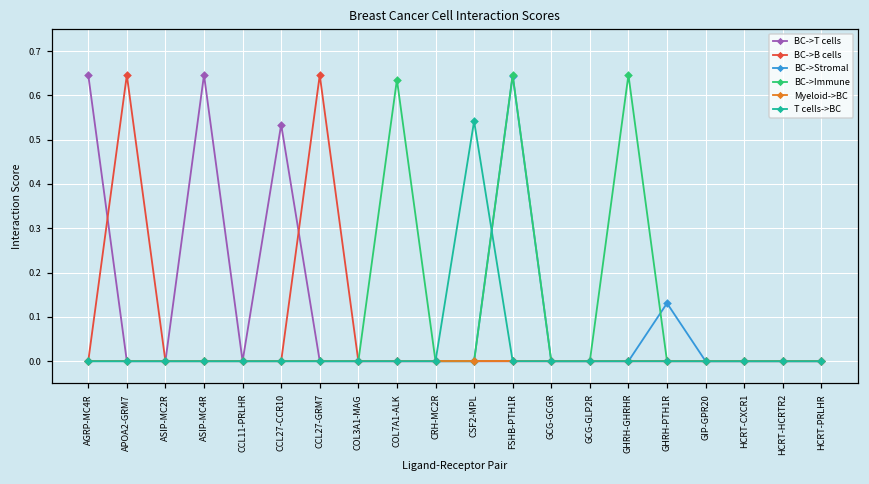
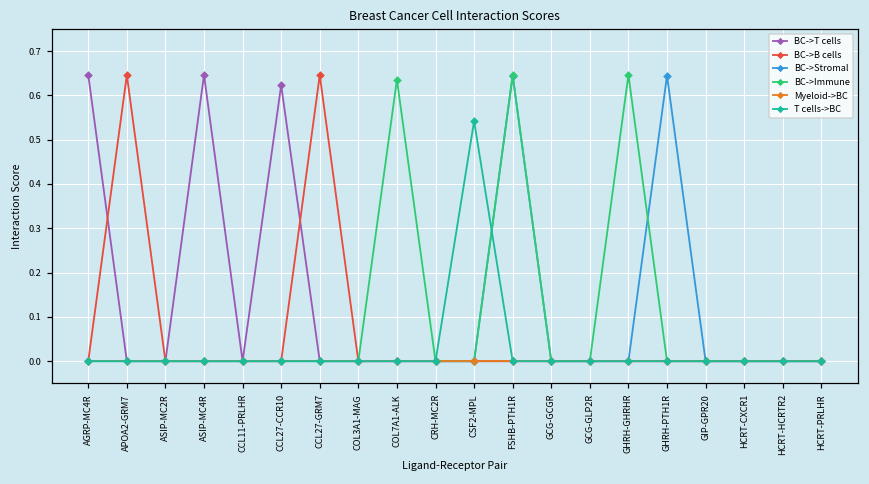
BC->T cells, CCL27-CCR10: 0.53 -> 0.62
BC->Stromal, GHRH-PTH1R: 0.13 -> 0.64
